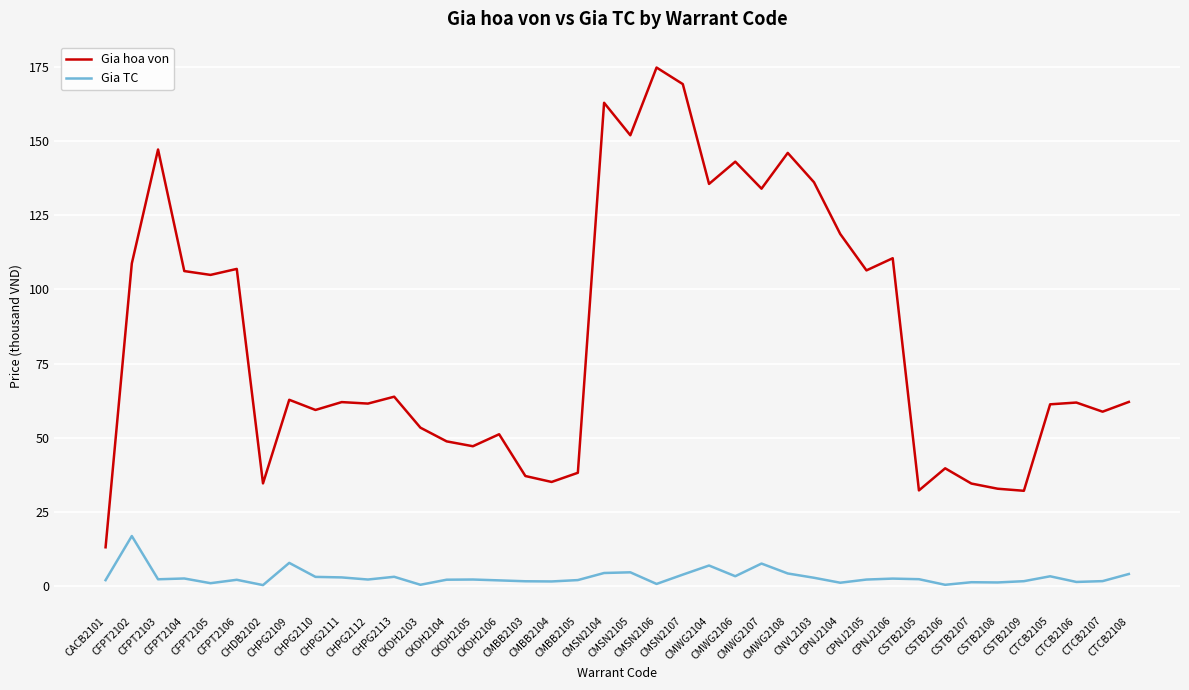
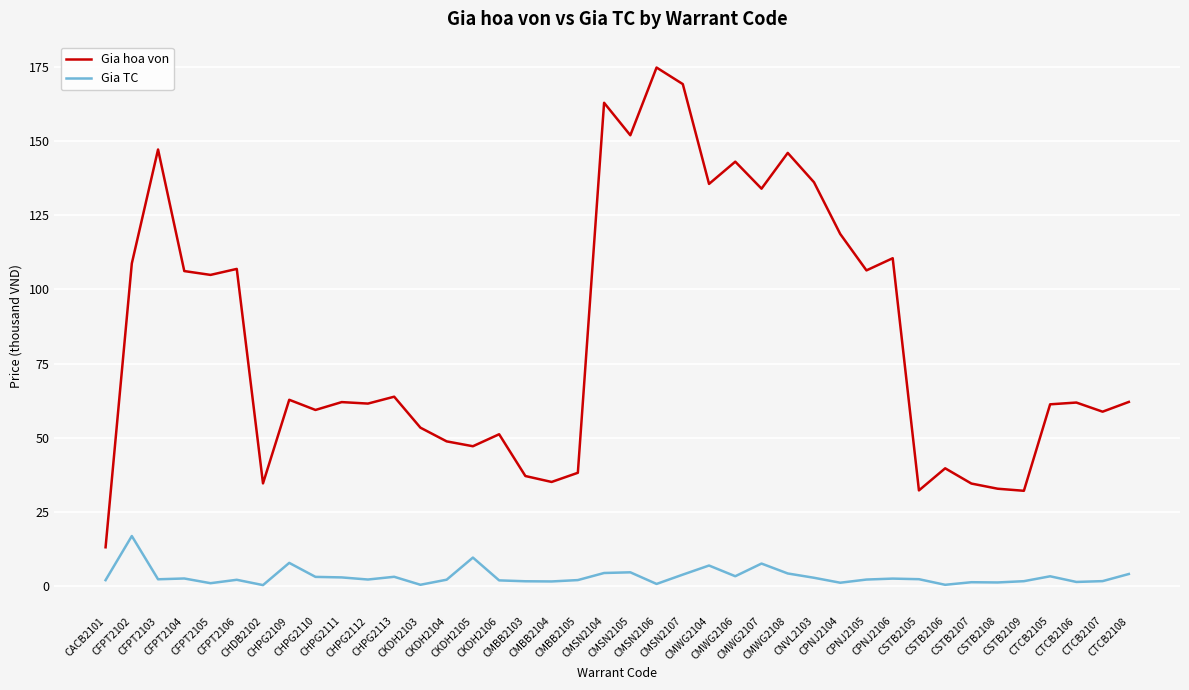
Gia TC, CKDH2105: 2 -> 10
